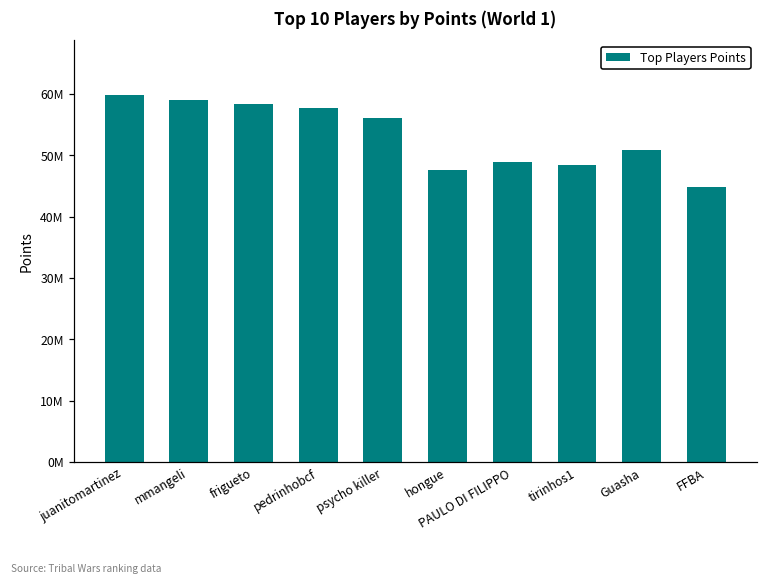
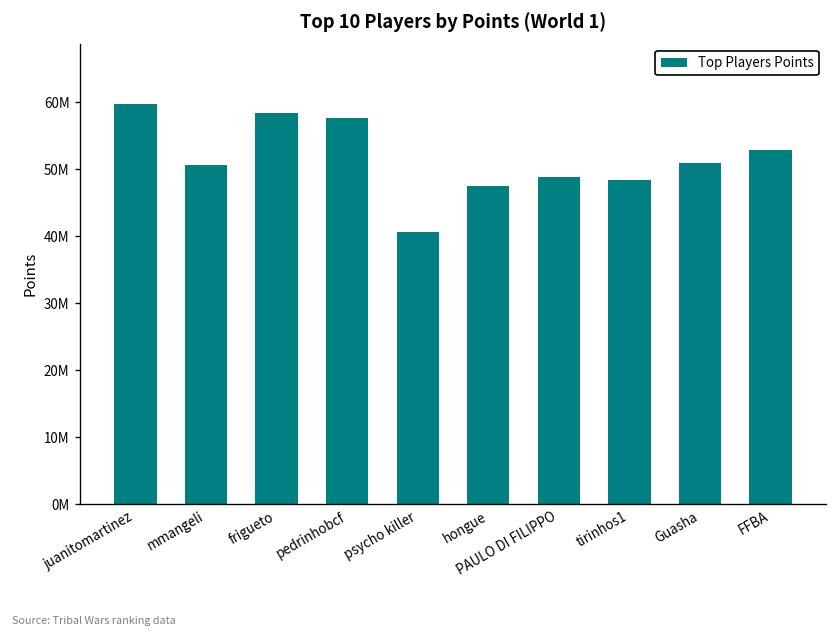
mmangeli: 59000000 -> 51000000
psycho killer: 56000000 -> 41000000
FFBA: 45000000 -> 53000000
